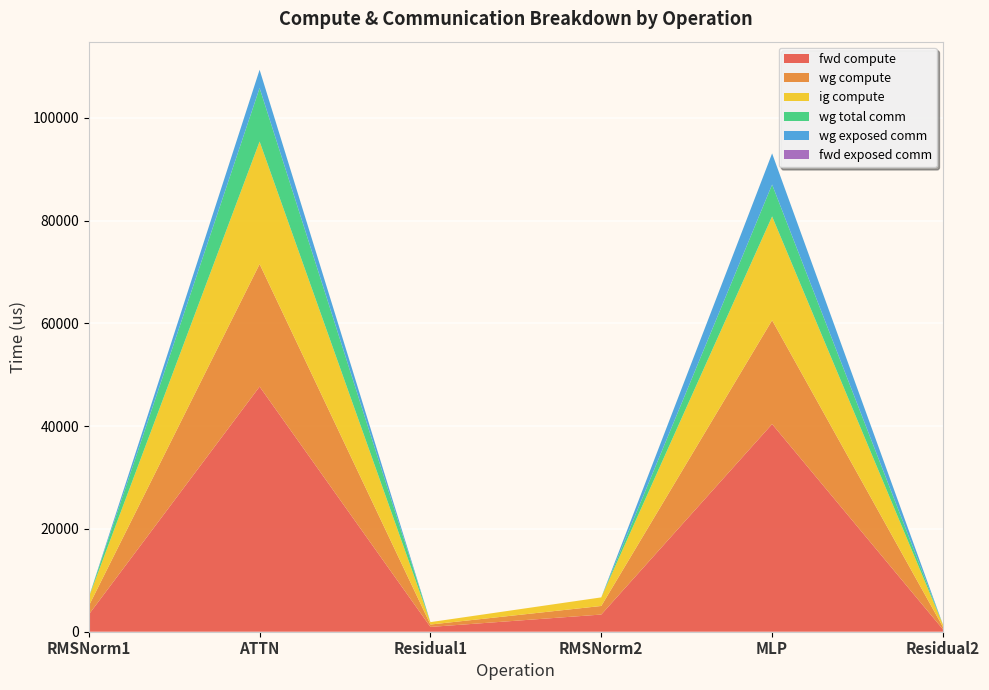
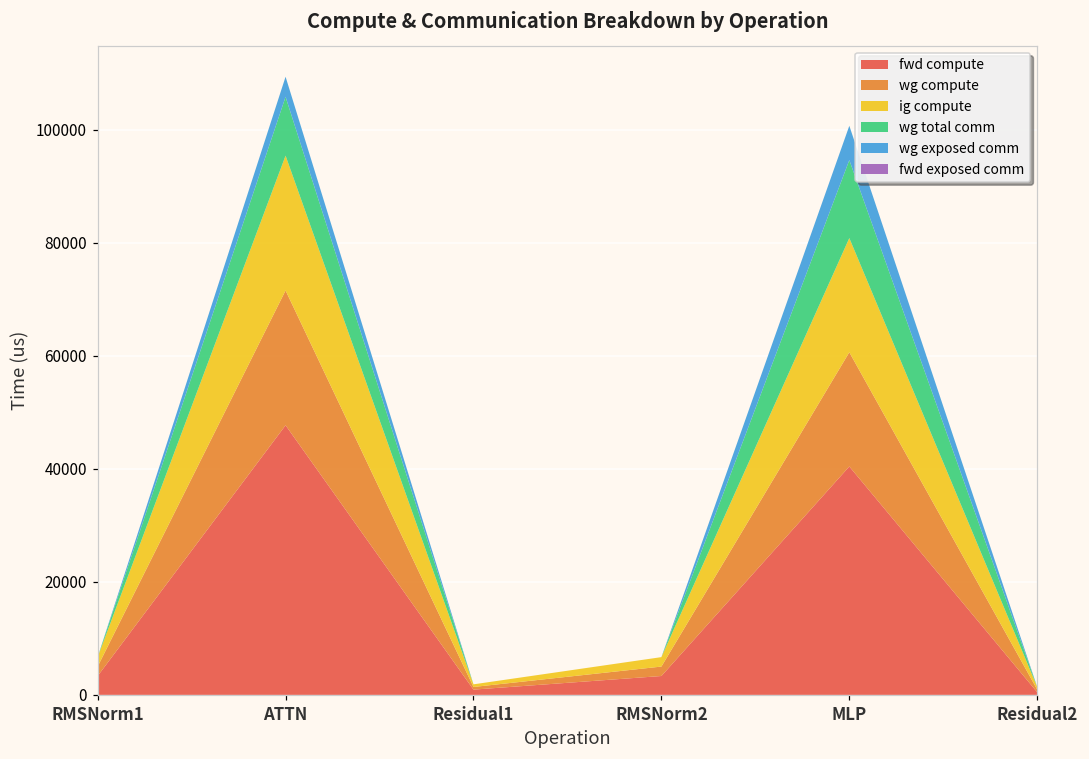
wg total comm, MLP: 6000 -> 14000
